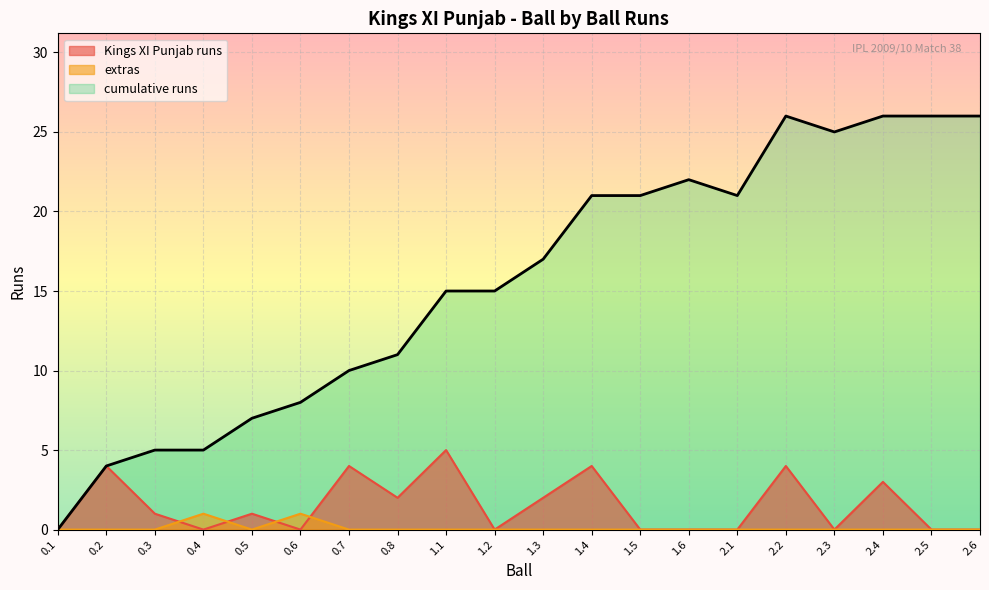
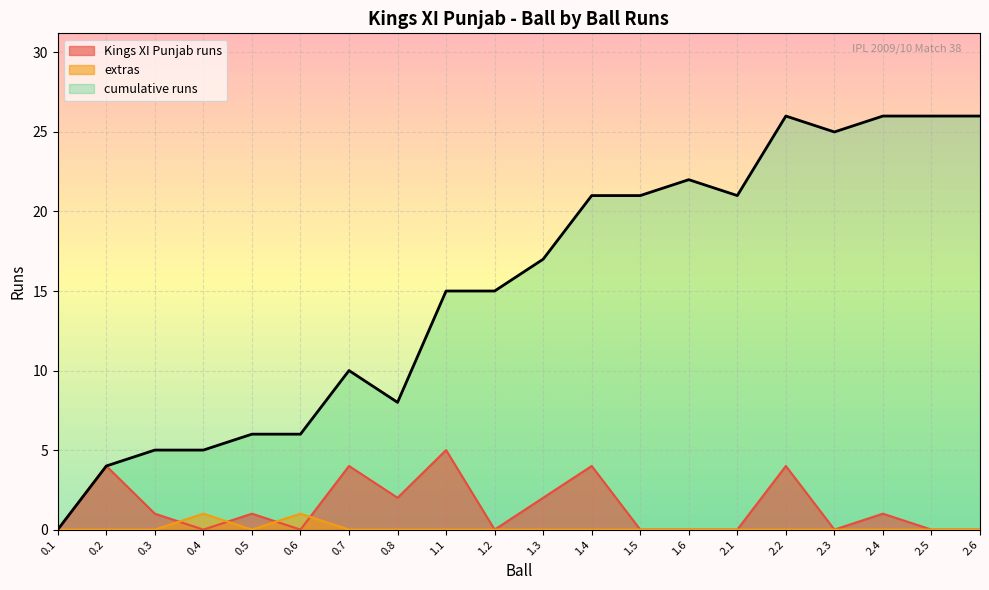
cumulative runs, 0.5: 7 -> 6
cumulative runs, 0.6: 8 -> 6
cumulative runs, 0.8: 11 -> 8
Kings XI Punjab runs, 2.4: 3 -> 1
